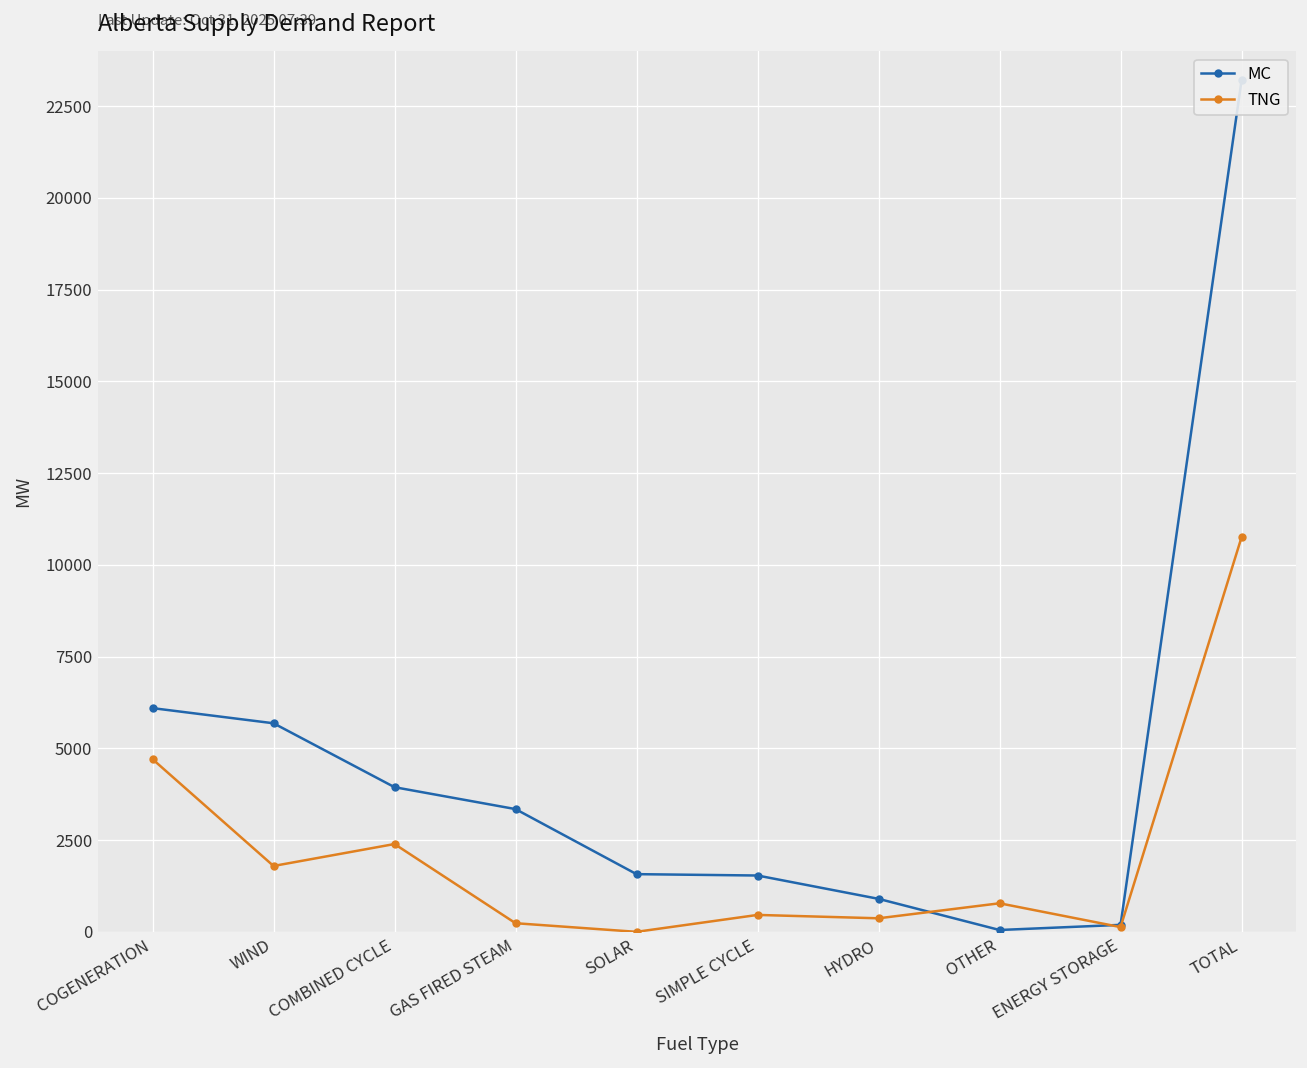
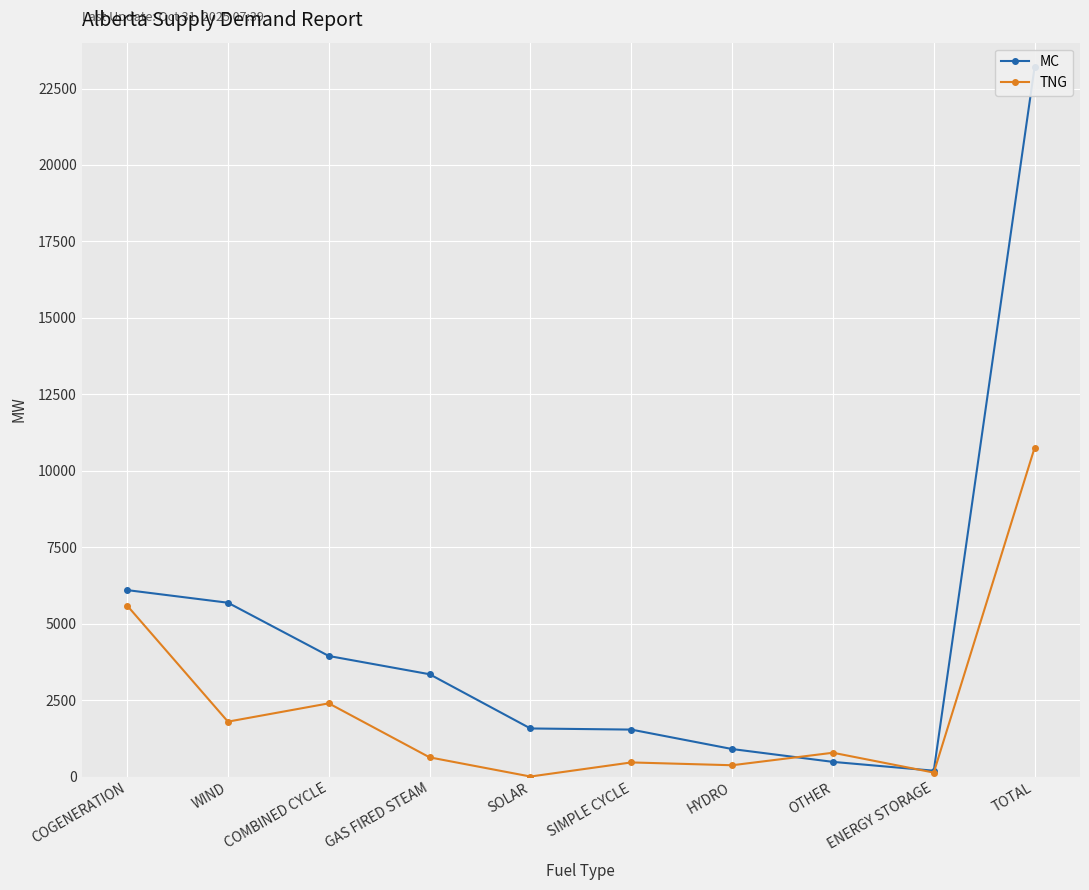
TNG, COGENERATION: 4700 -> 5600
TNG, GAS FIRED STEAM: 200 -> 600
MC, OTHER: 100 -> 500
